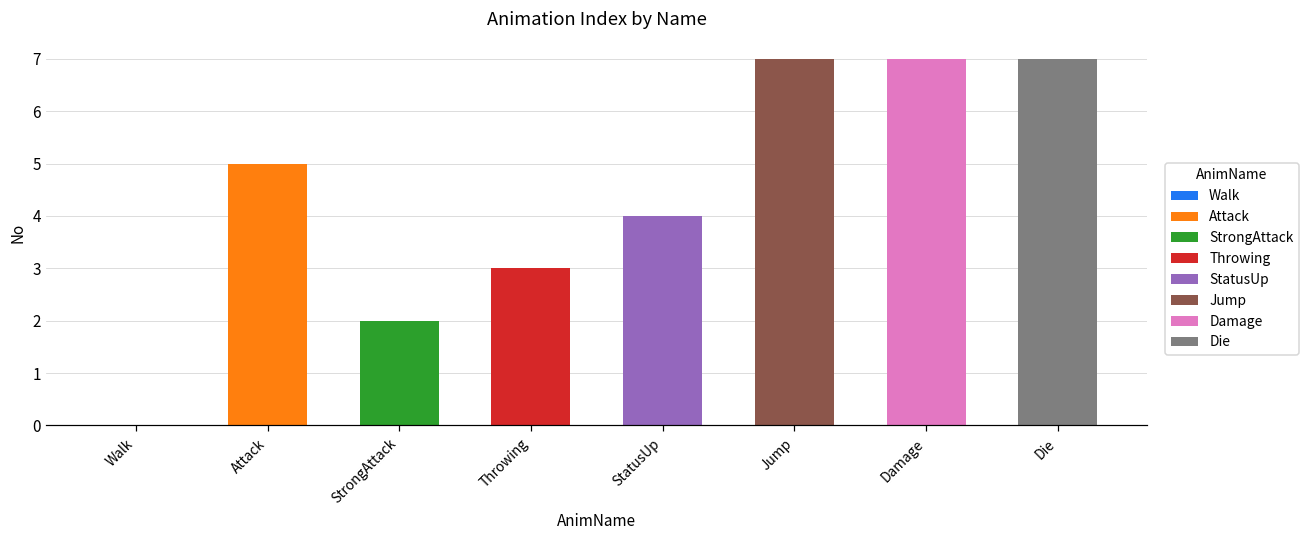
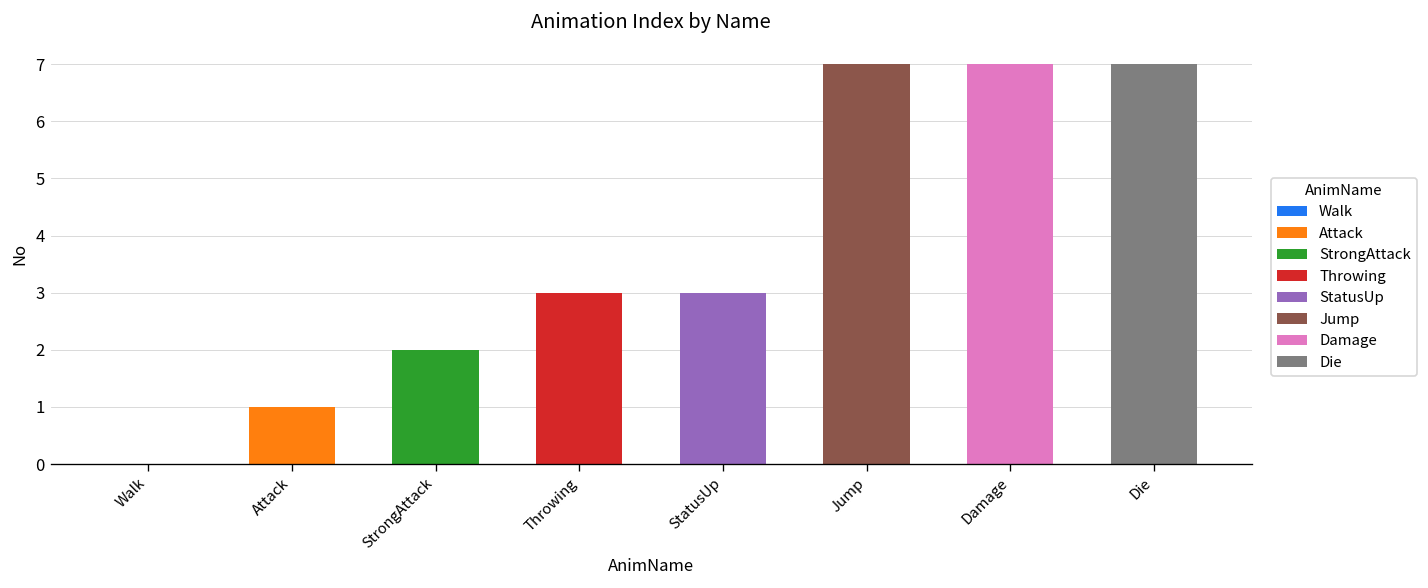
Attack: 5 -> 1
StatusUp: 4 -> 3
